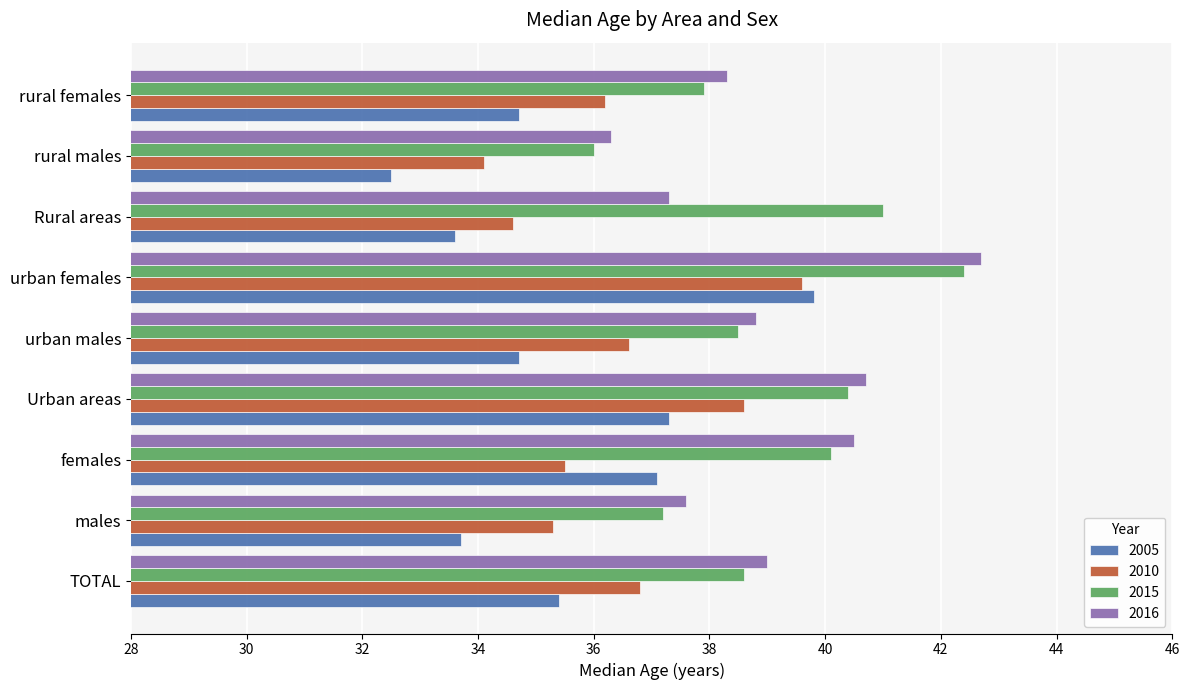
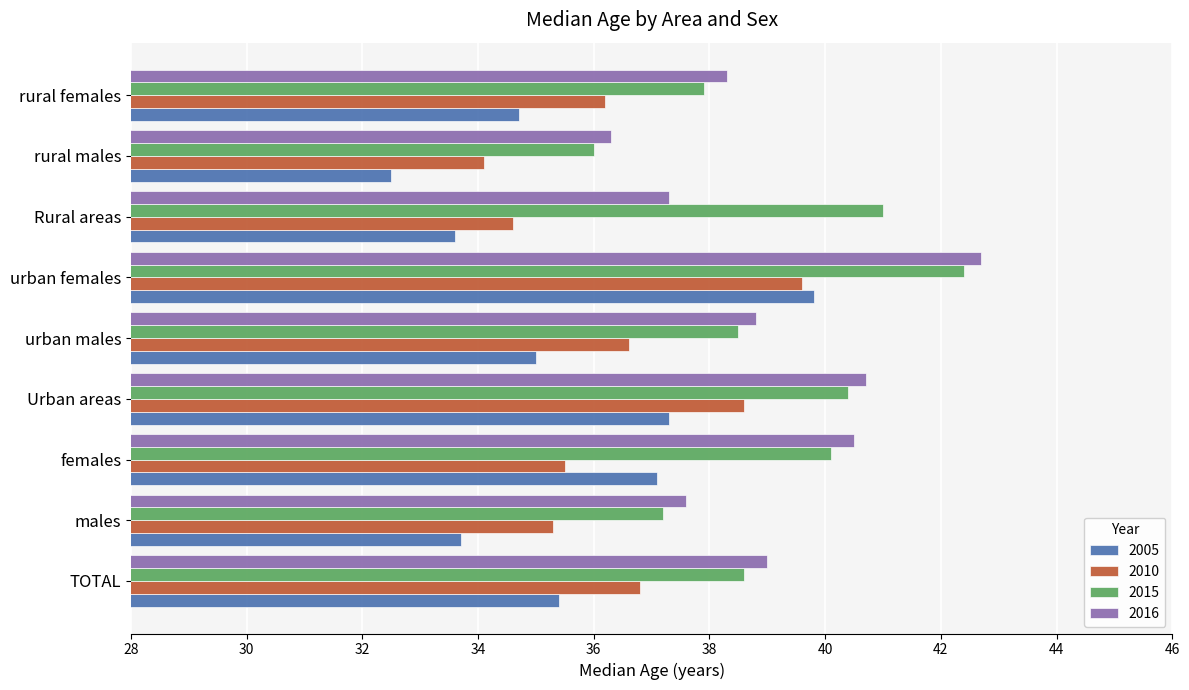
2005, urban males: 34.7 -> 35.0
